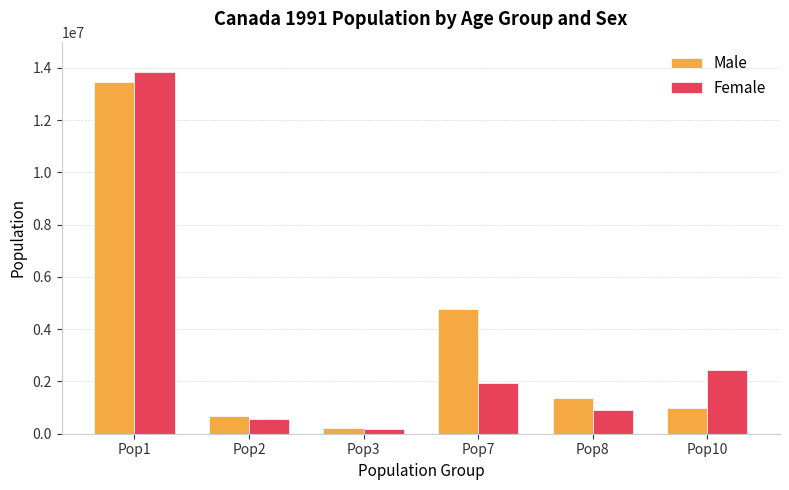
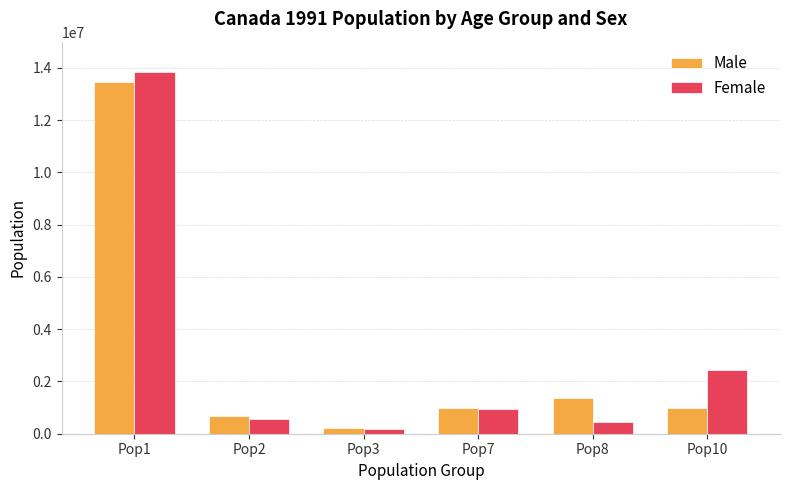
Male, Pop7: 4800000 -> 1000000
Female, Pop7: 1900000 -> 900000
Female, Pop8: 900000 -> 500000
